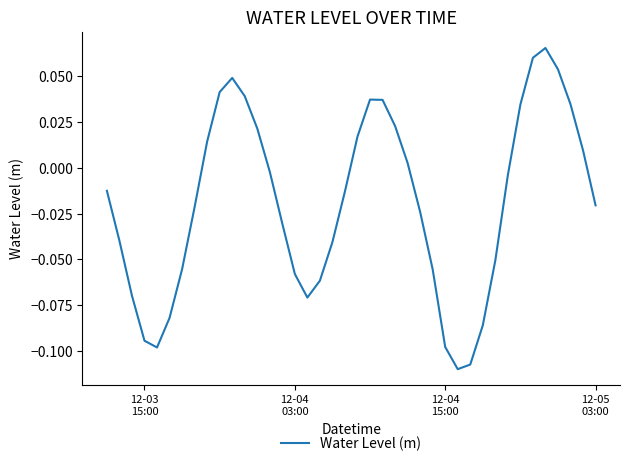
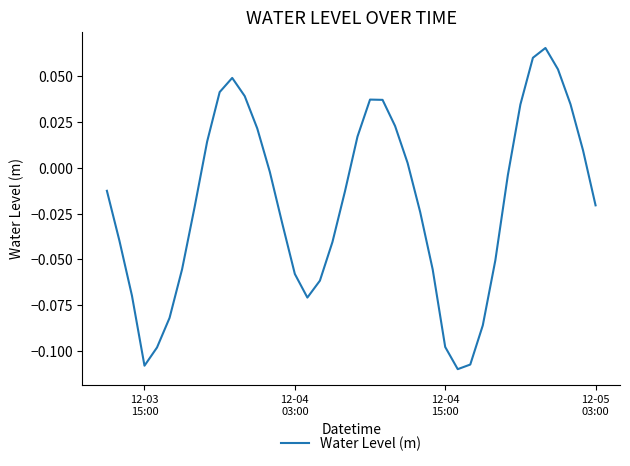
12-03 15:00: -0.094 -> -0.108
